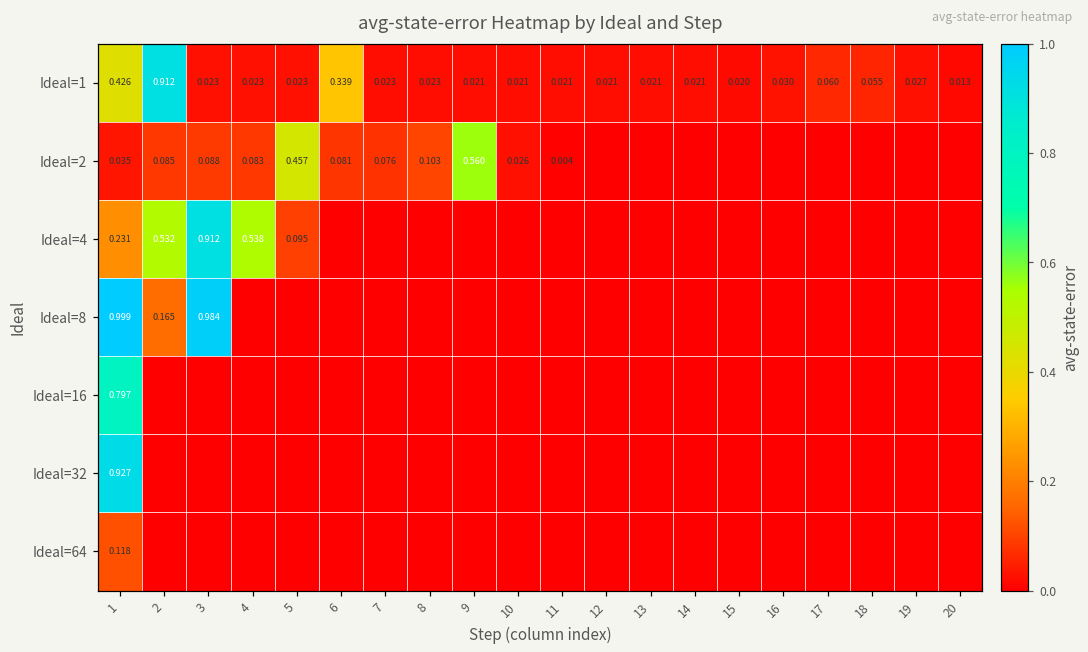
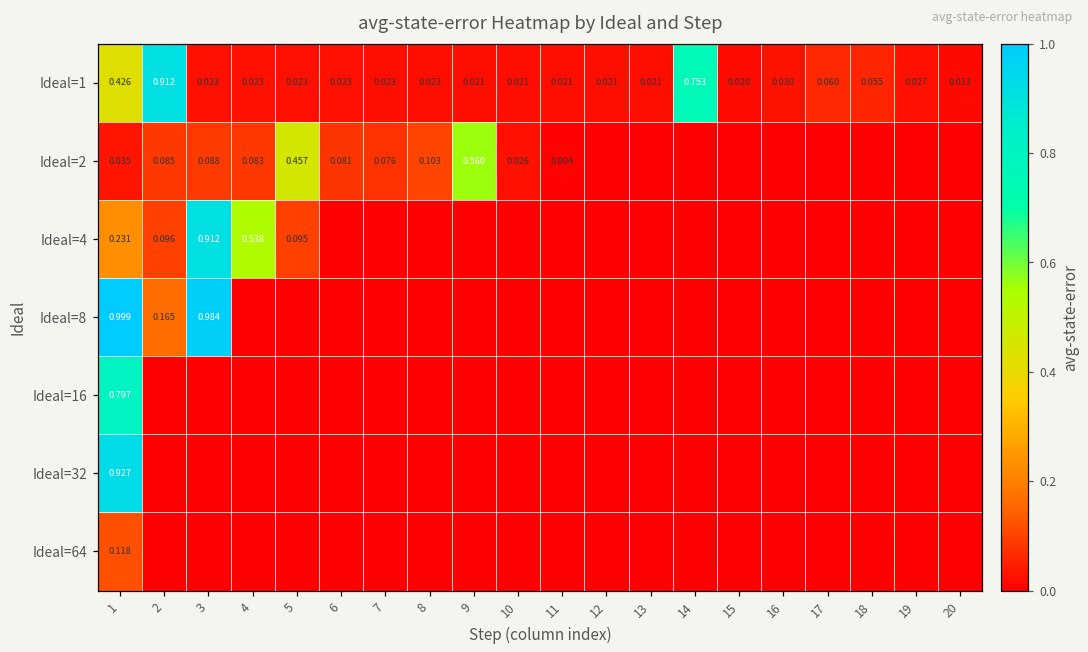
Ideal=1, 6: 0.339 -> 0.023
Ideal=1, 14: 0.021 -> 0.753
Ideal=4, 2: 0.532 -> 0.096
